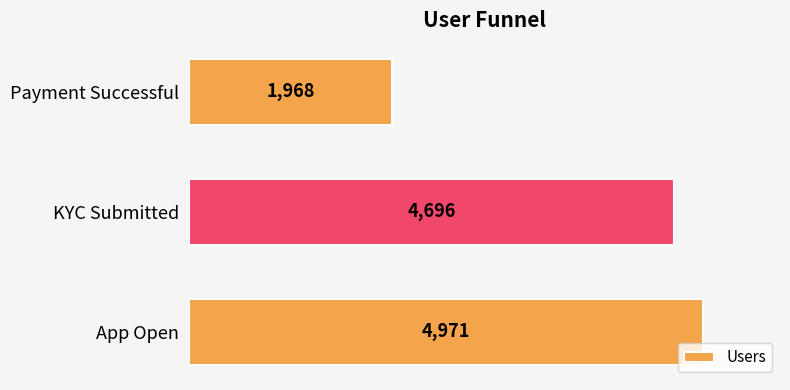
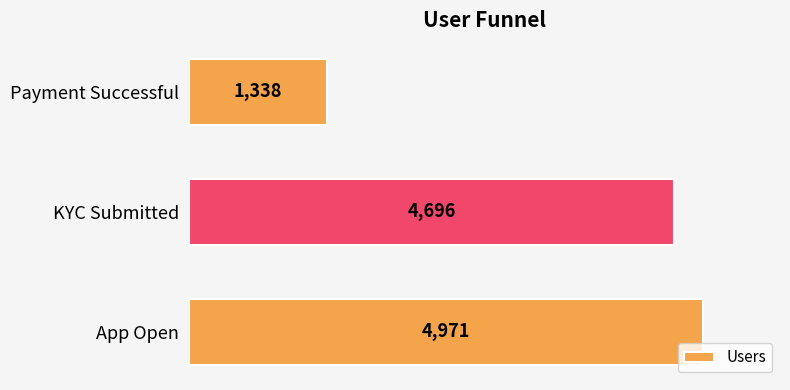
Payment Successful: 1,968 -> 1,338
